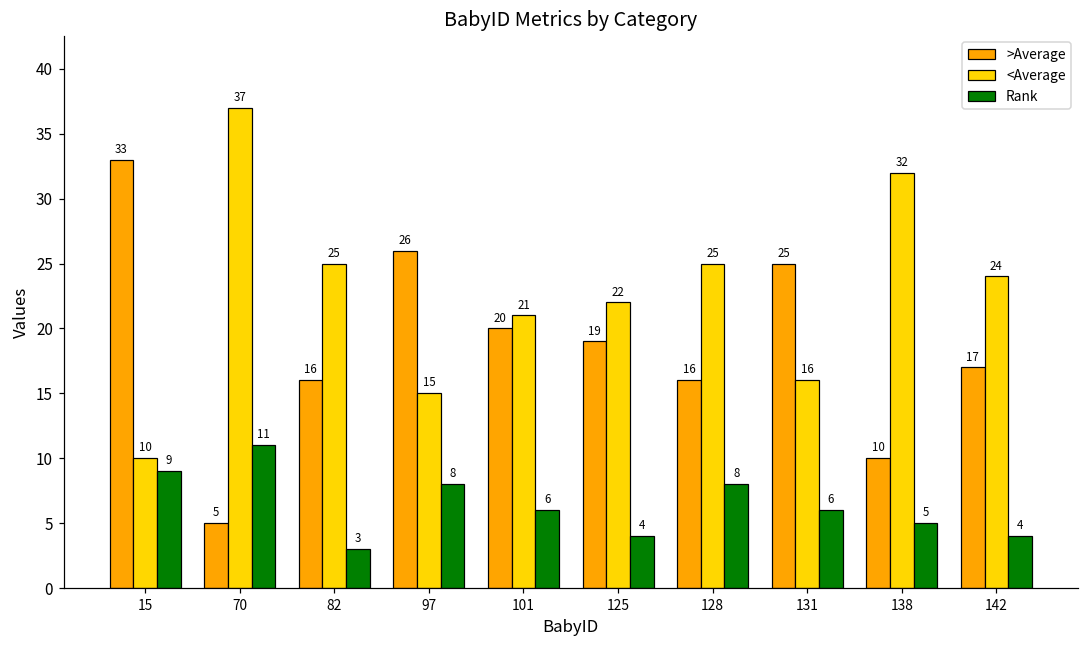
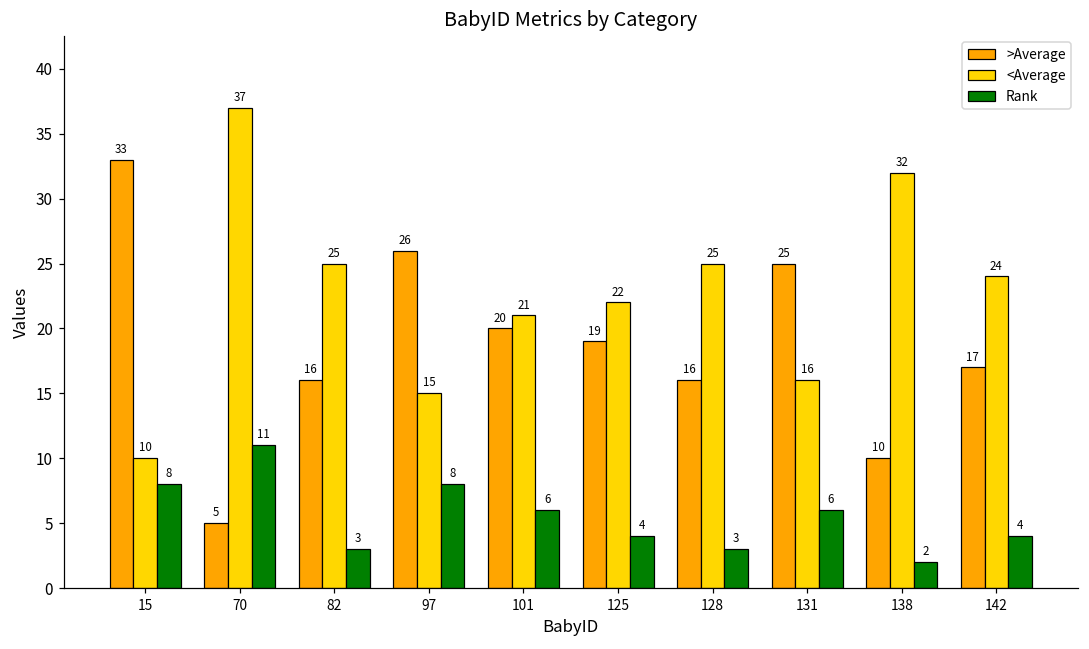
Rank, 15: 9 -> 8
Rank, 128: 8 -> 3
Rank, 138: 5 -> 2
